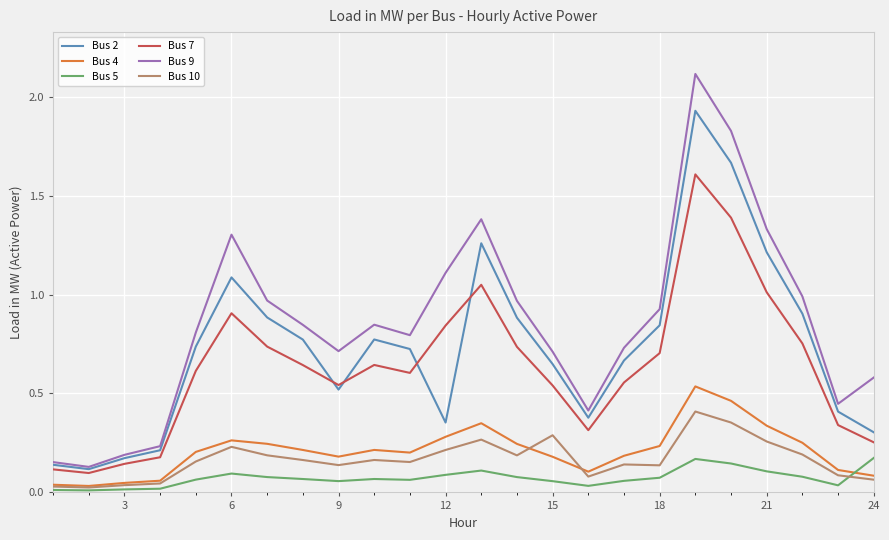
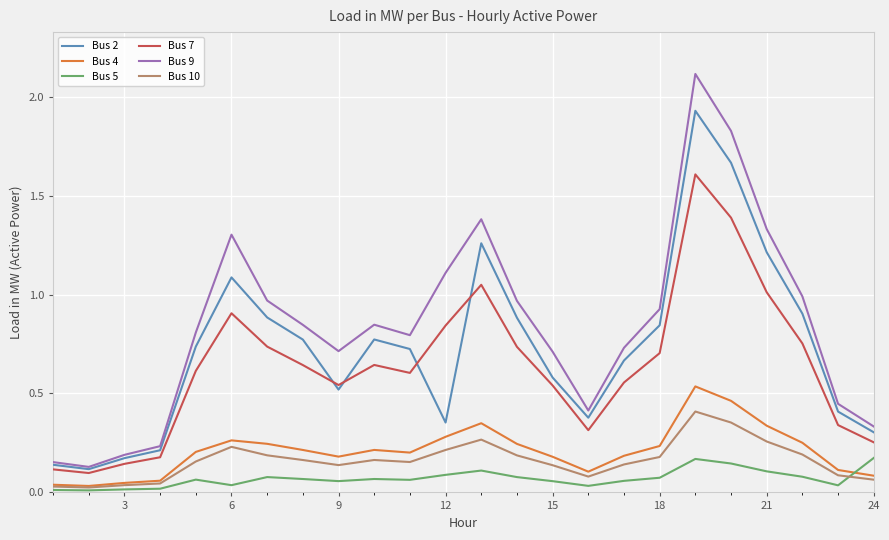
Bus 5, 6: 0.10 -> 0.04
Bus 2, 15: 0.65 -> 0.58
Bus 10, 15: 0.29 -> 0.14
Bus 10, 18: 0.14 -> 0.18
Bus 9, 24: 0.58 -> 0.33
